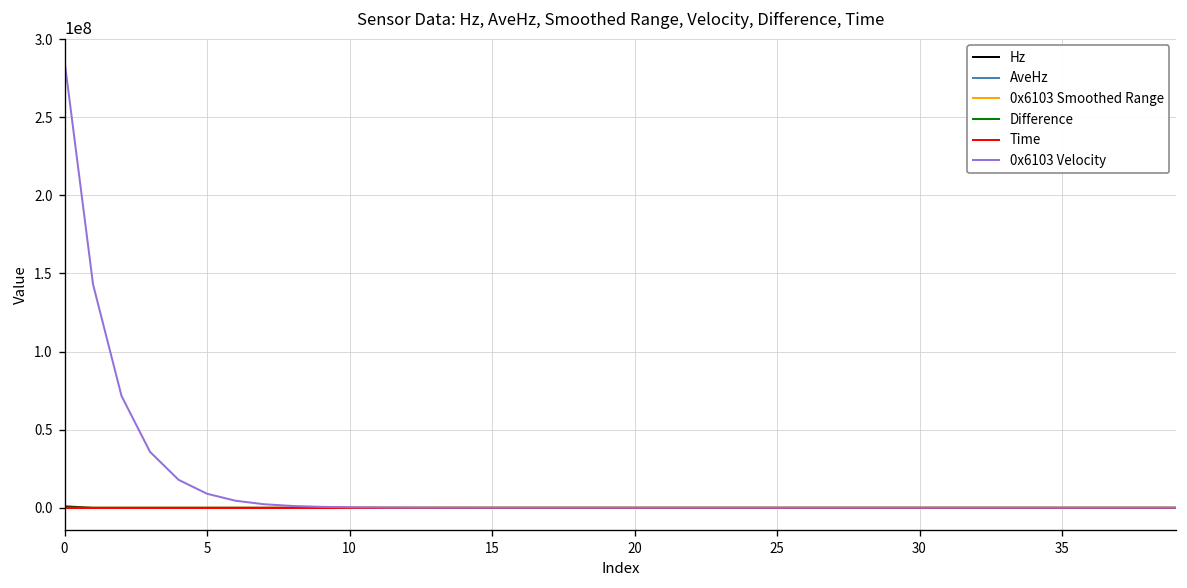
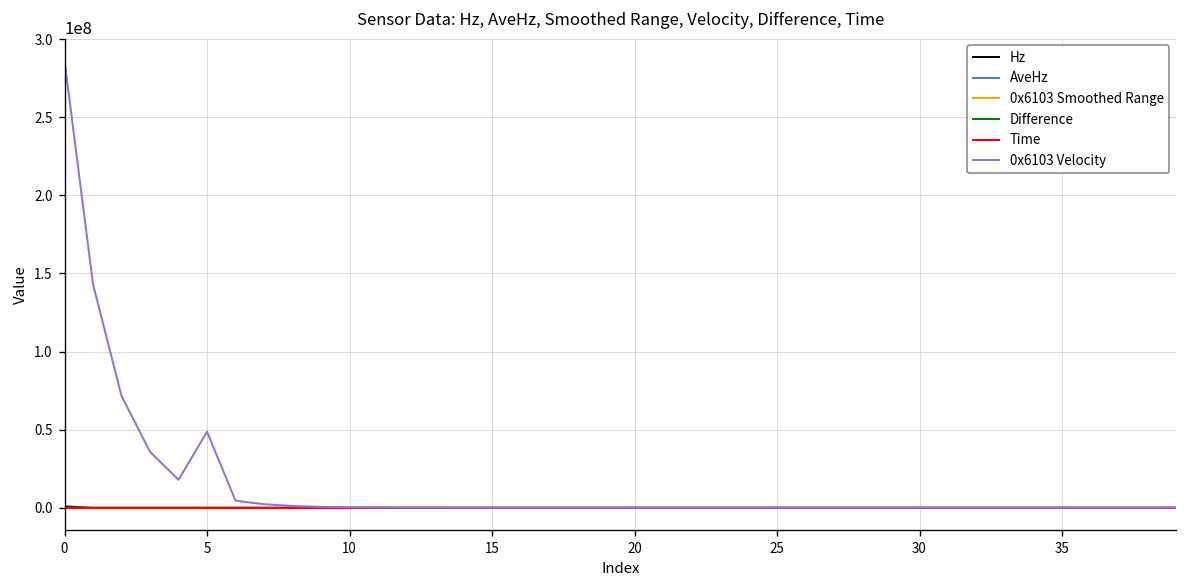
0x6103 Velocity, 5: 9000000 -> 49000000
